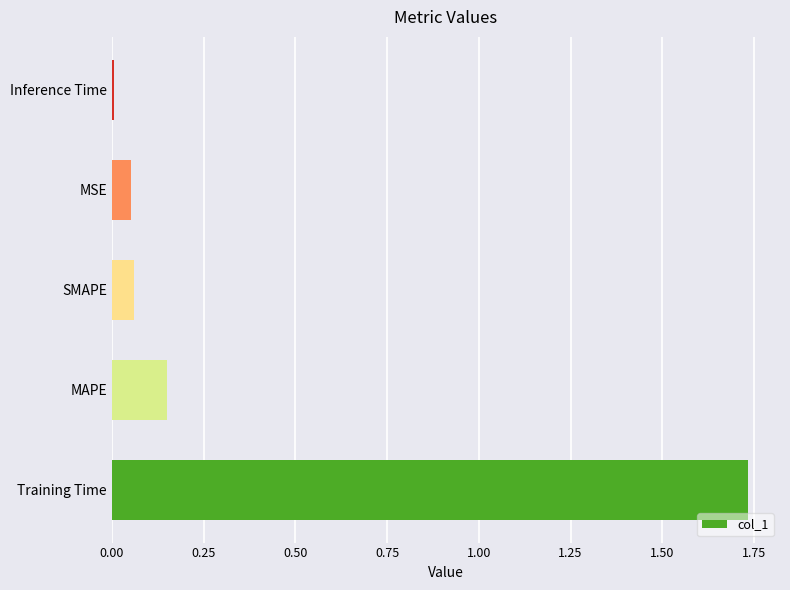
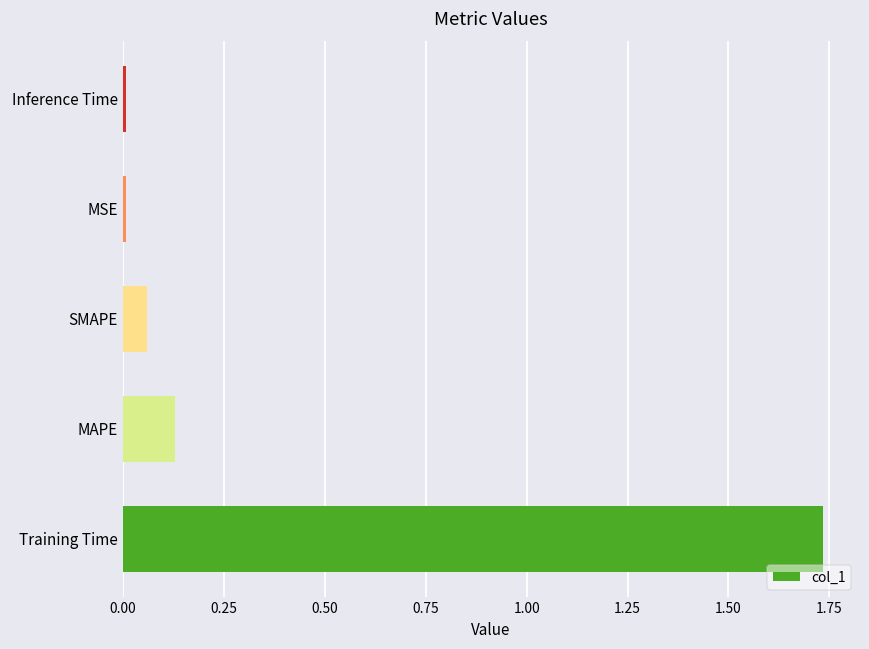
MSE: 0.05 -> 0.01
MAPE: 0.15 -> 0.13
